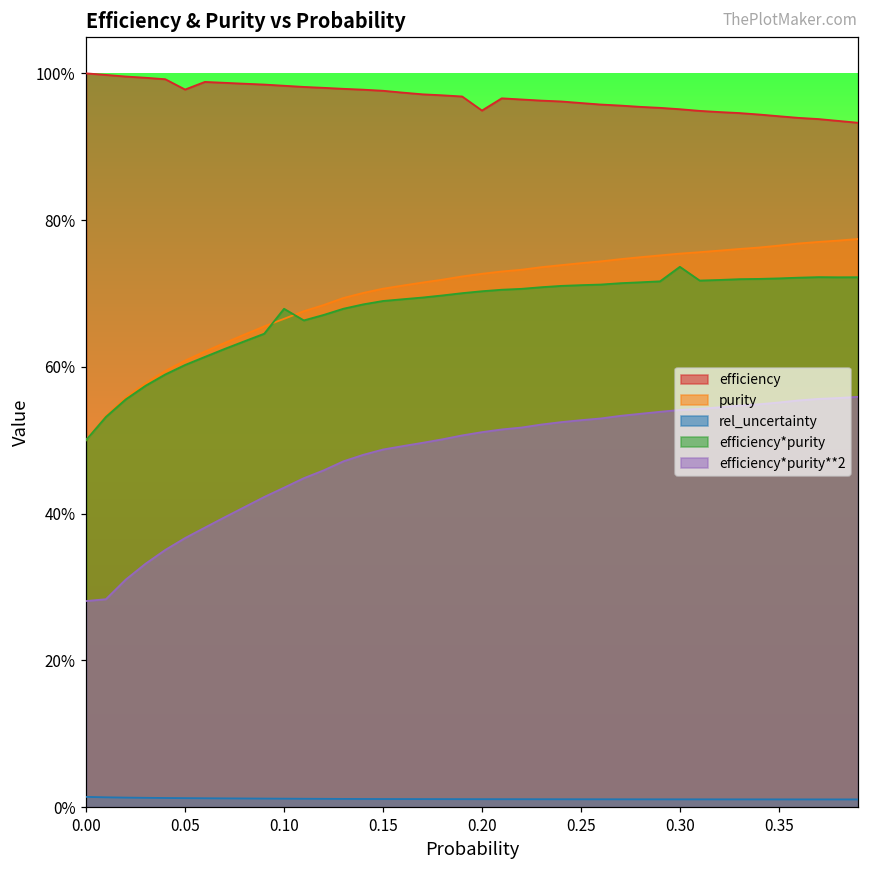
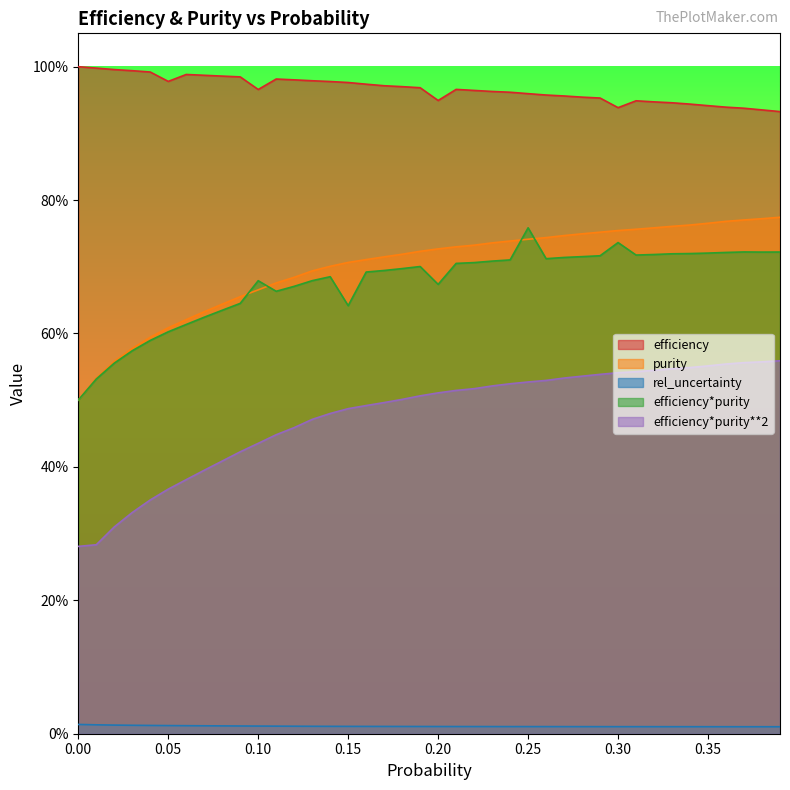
efficiency, 0.10: 98% -> 97%
efficiency*purity, 0.15: 69% -> 64%
efficiency*purity, 0.20: 70% -> 67%
efficiency*purity, 0.25: 71% -> 76%
efficiency, 0.30: 95% -> 94%
